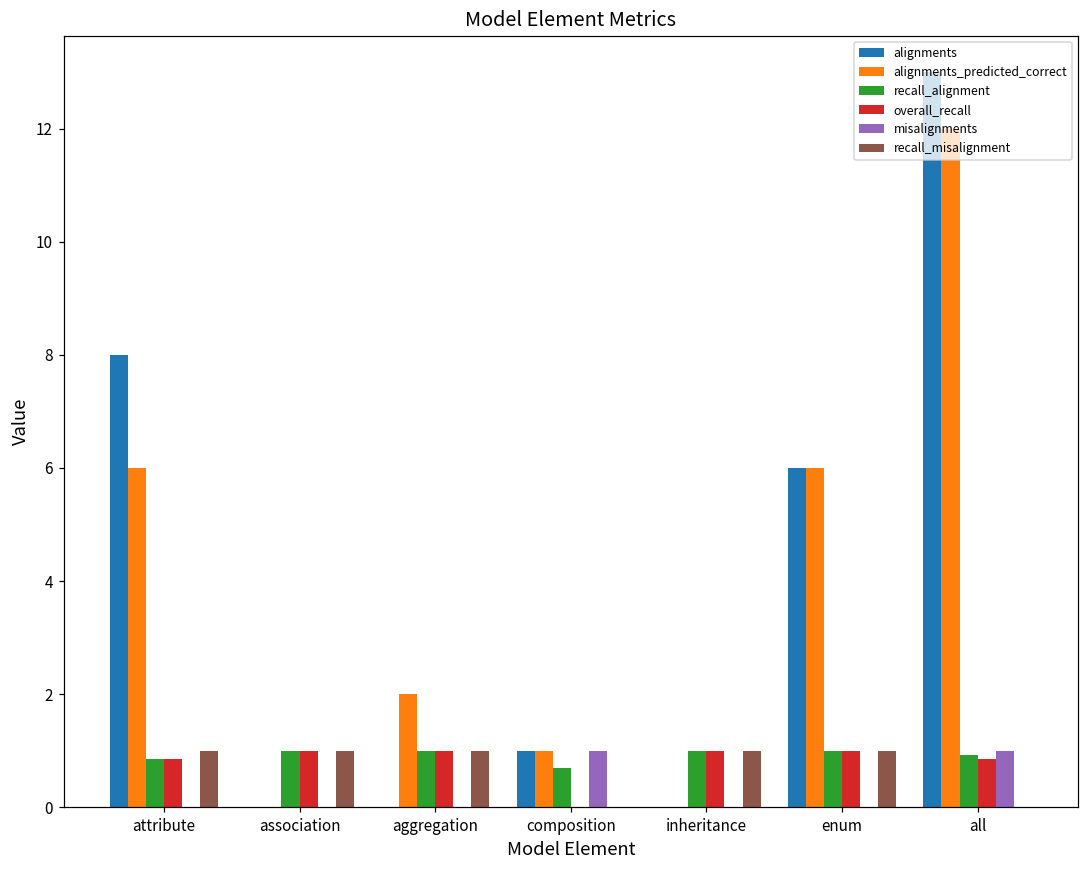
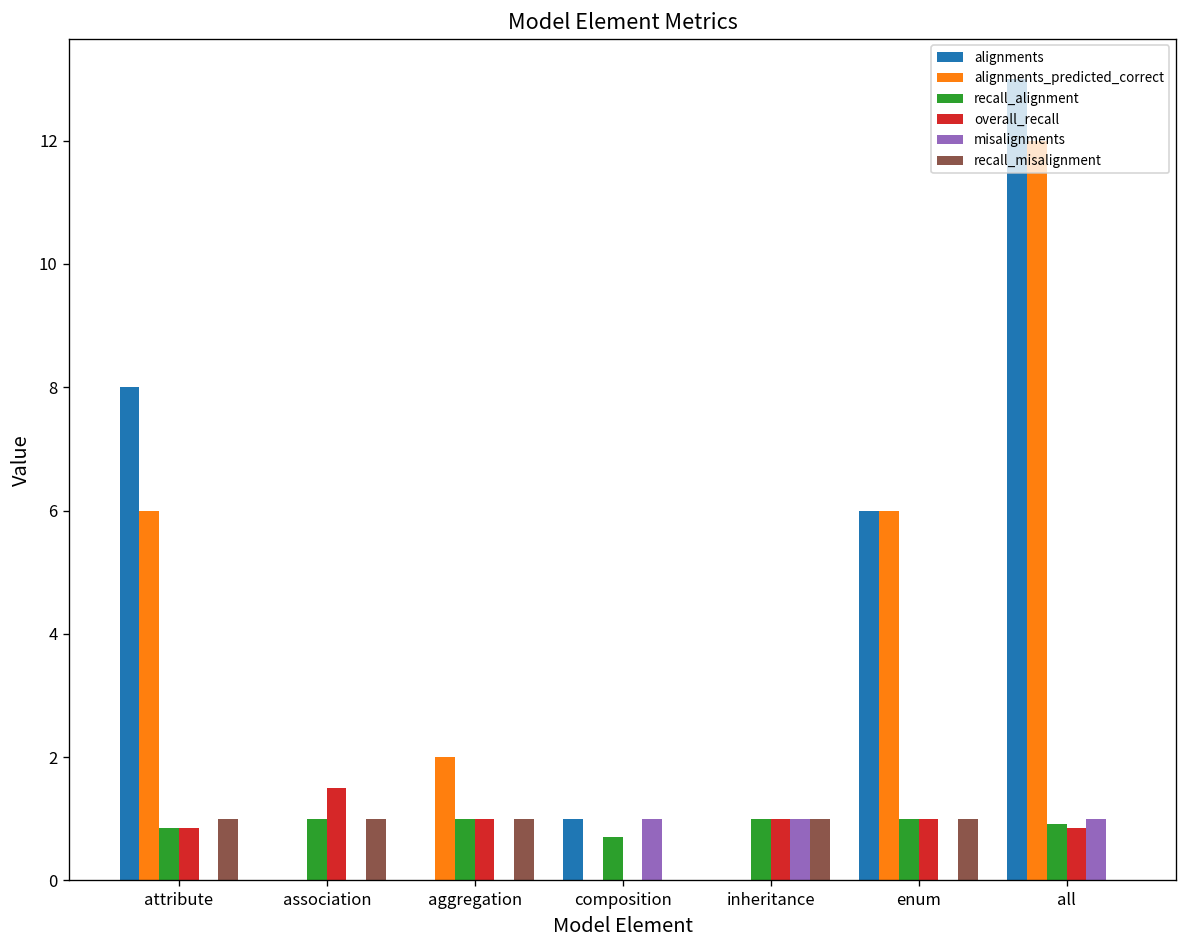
overall_recall, association: 1.0 -> 1.5
alignments_predicted_correct, composition: 1 -> 0
misalignments, inheritance: 0 -> 1
